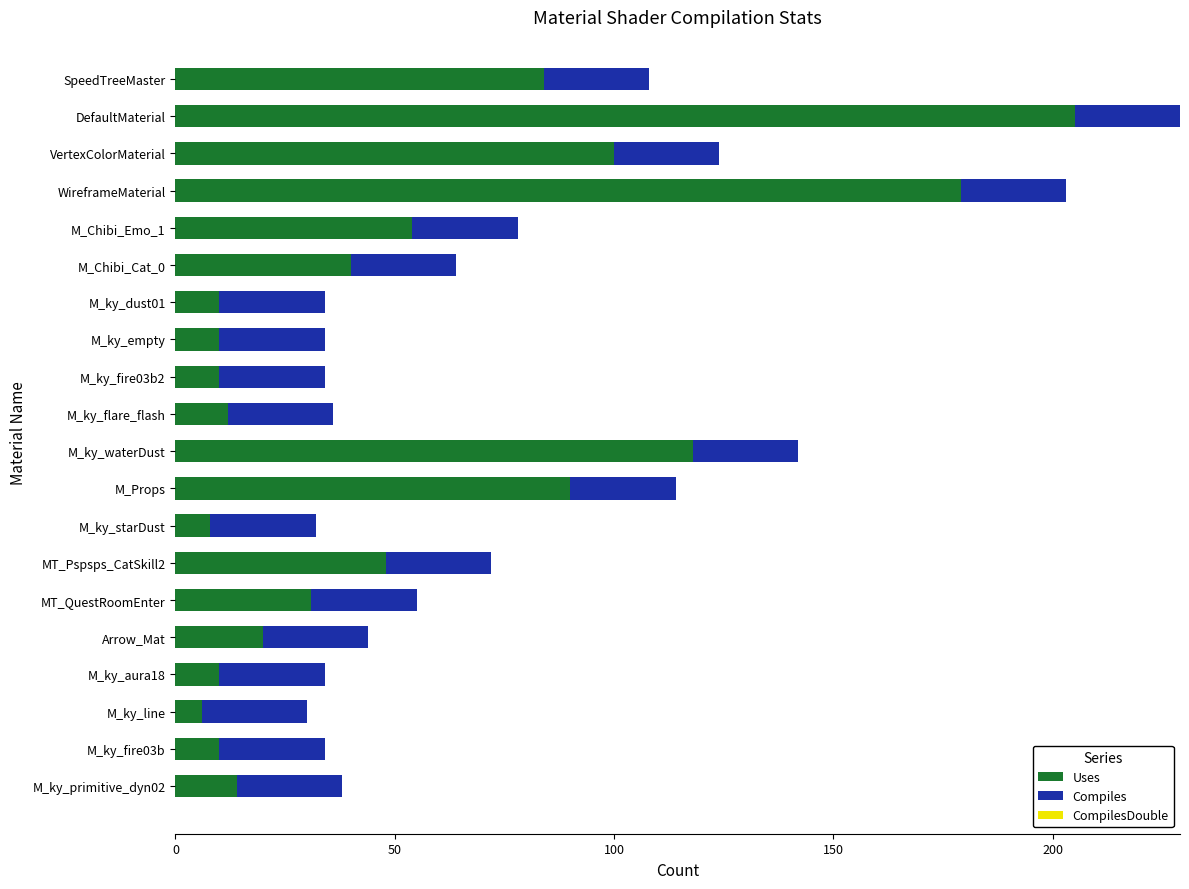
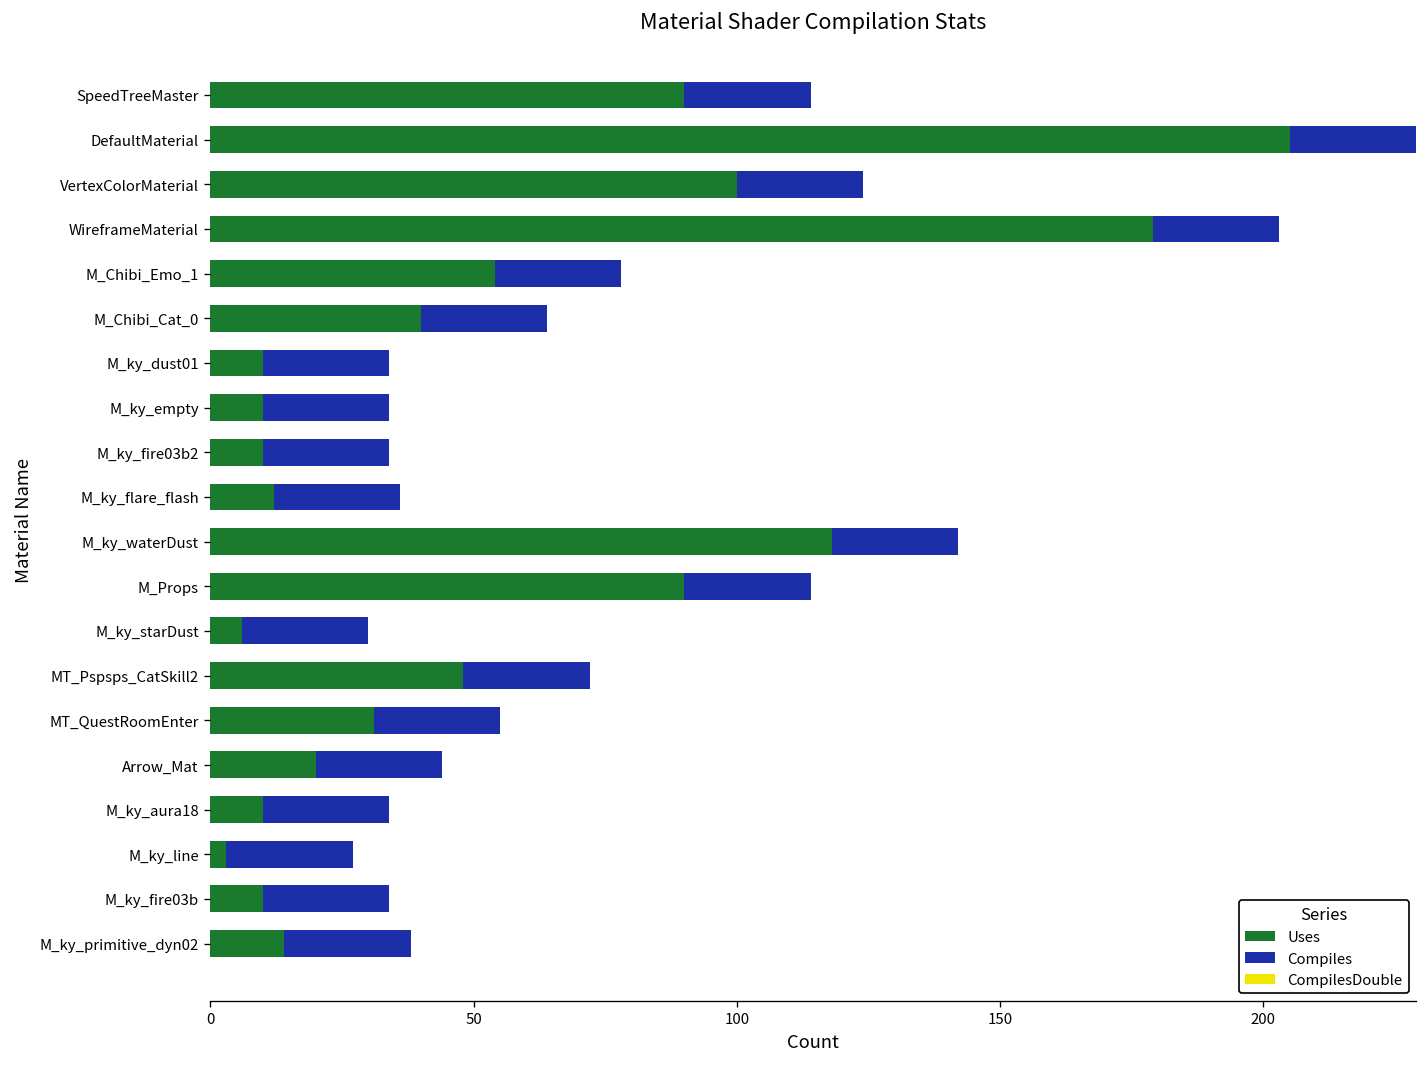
Uses, SpeedTreeMaster: 84 -> 90
Uses, M_ky_starDust: 8 -> 6
Uses, M_ky_line: 6 -> 3
